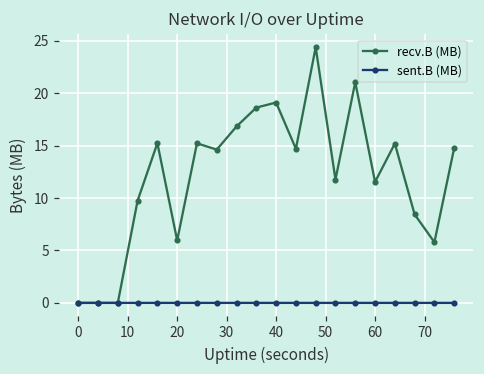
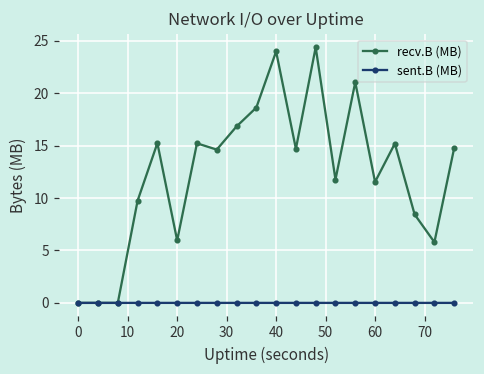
recv.B (MB), 40: 19 -> 24
